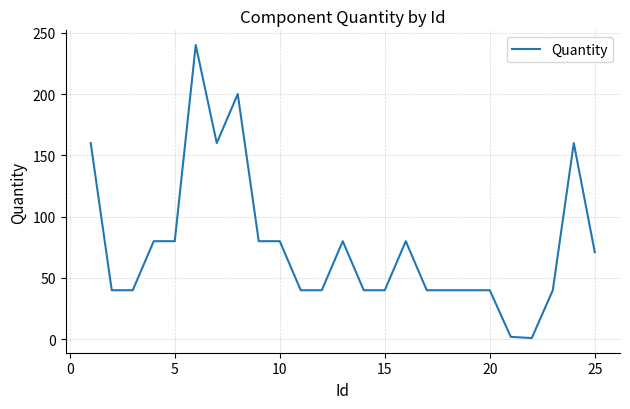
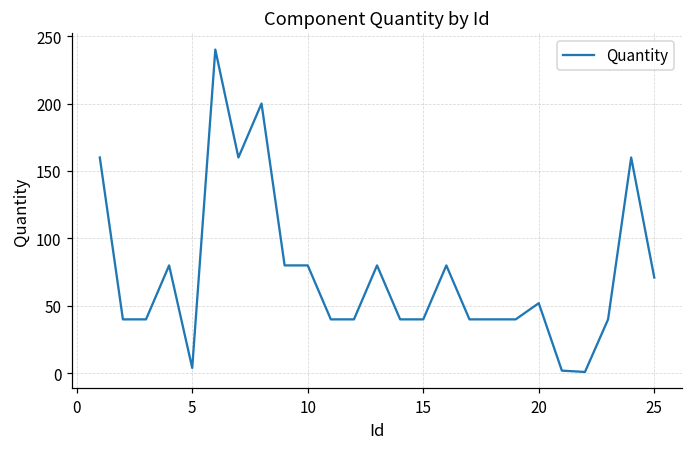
5: 80 -> 4
20: 40 -> 52
